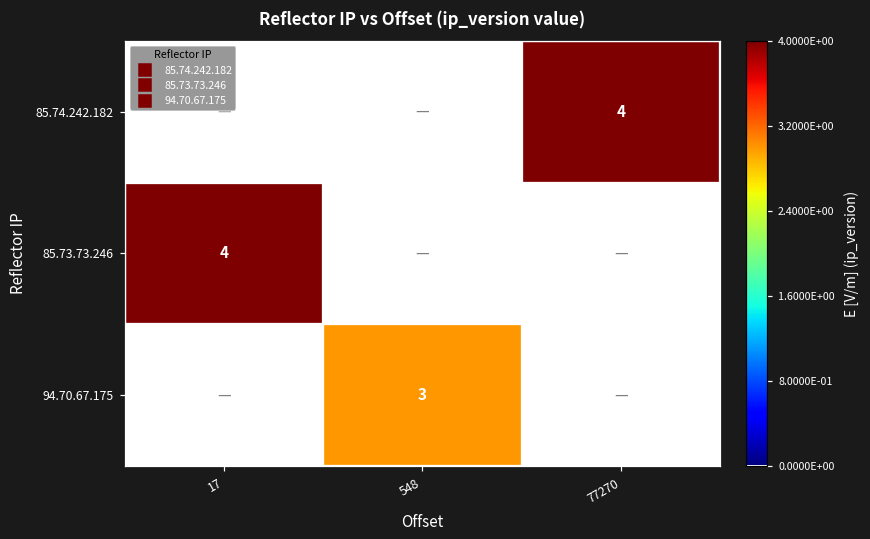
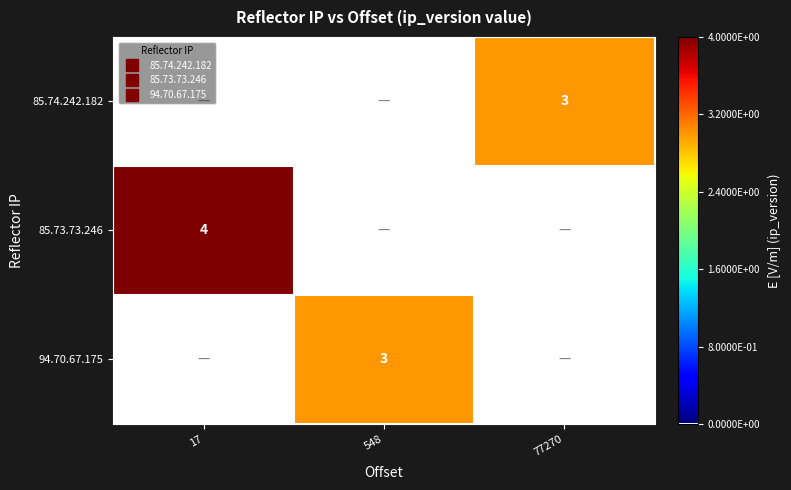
85.74.242.182, 77270: 4 -> 3
